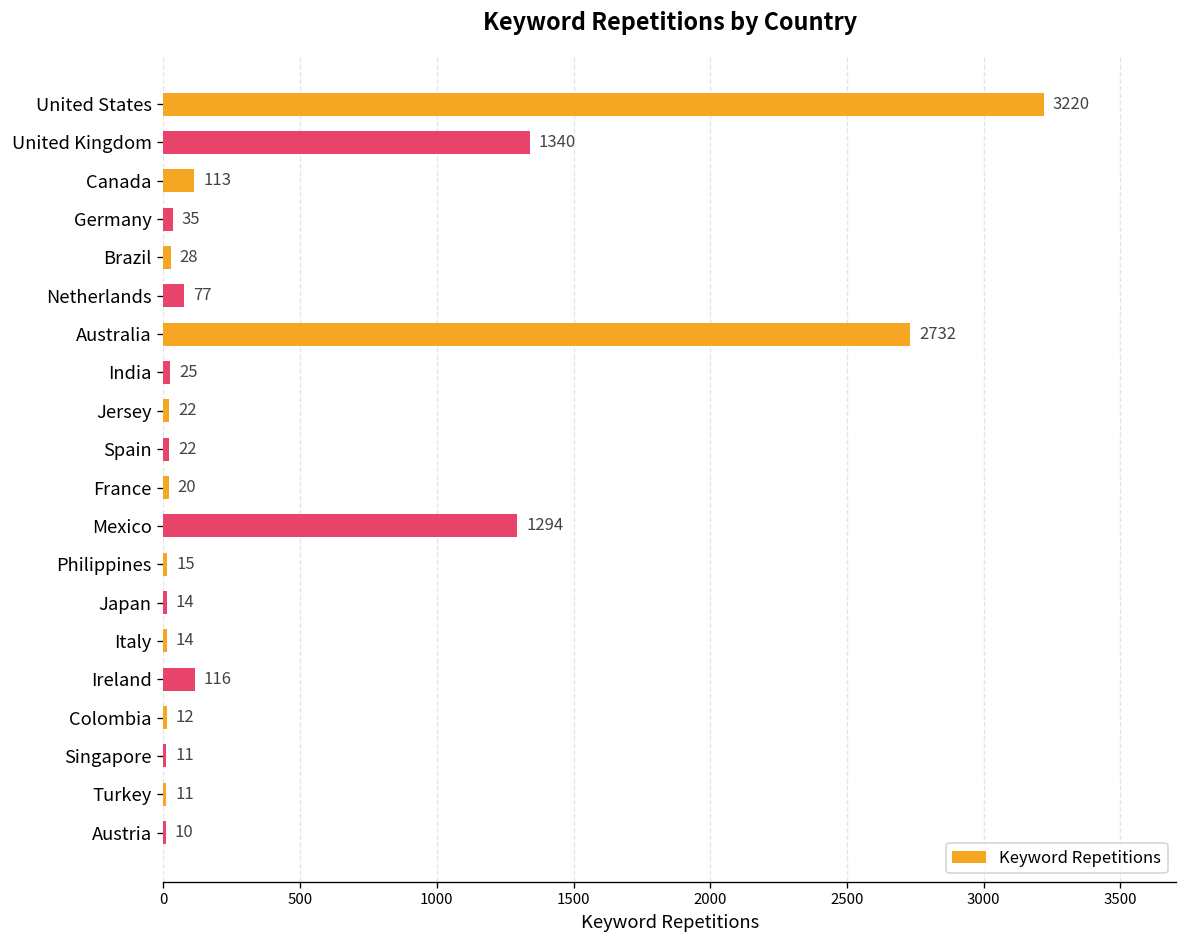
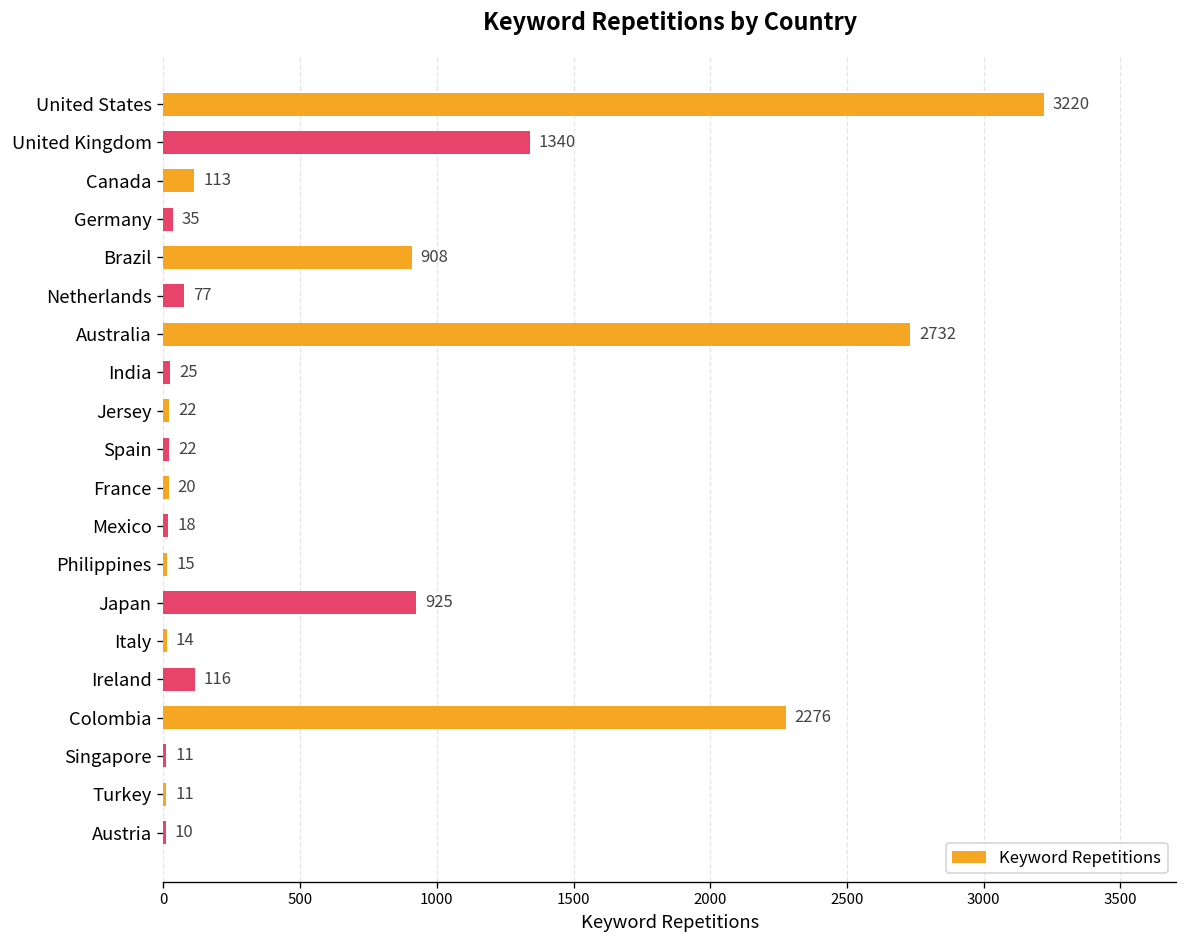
Brazil: 28 -> 908
Mexico: 1294 -> 18
Japan: 14 -> 925
Colombia: 12 -> 2276
